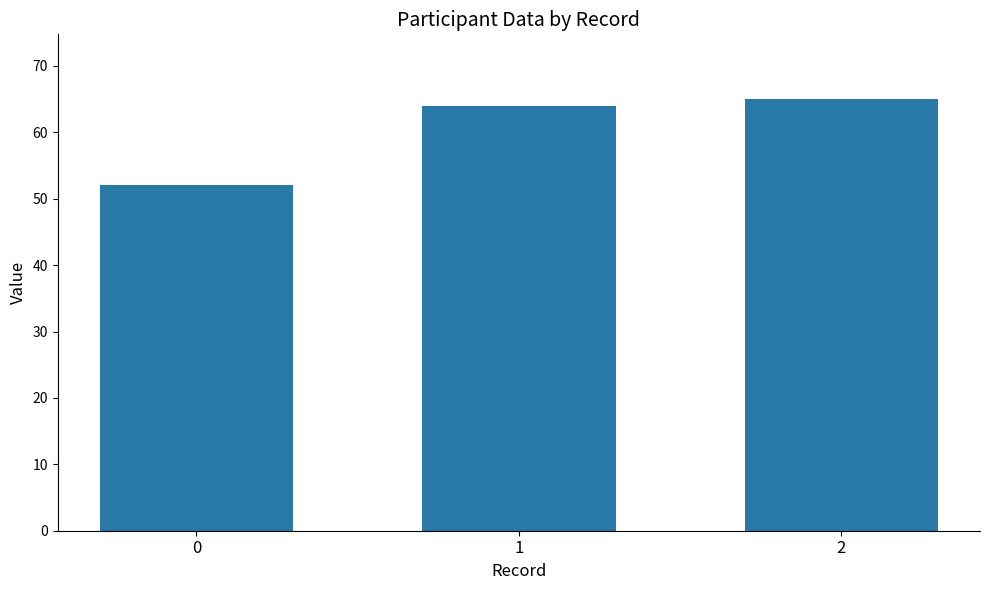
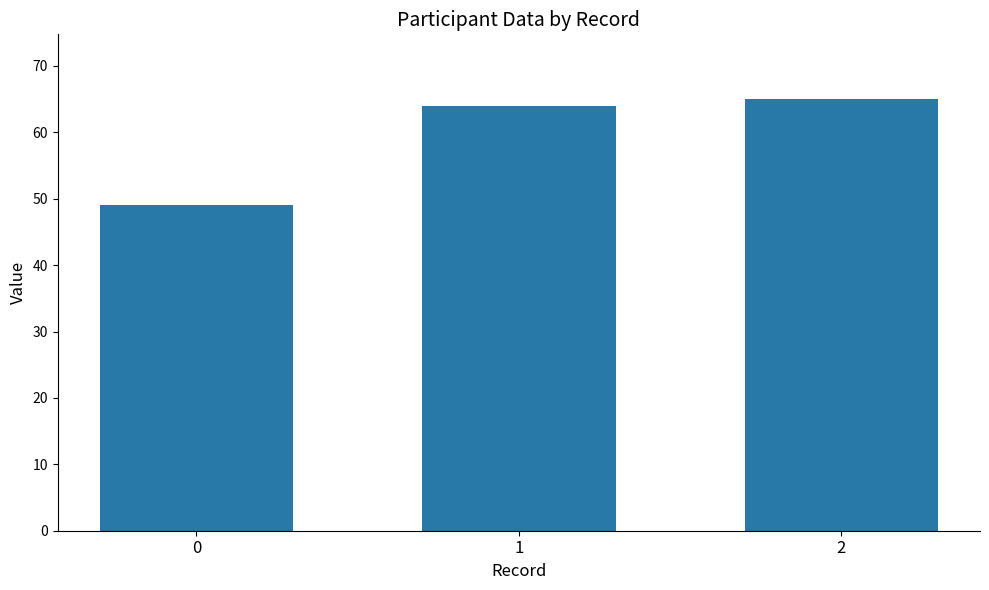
0: 52 -> 49
